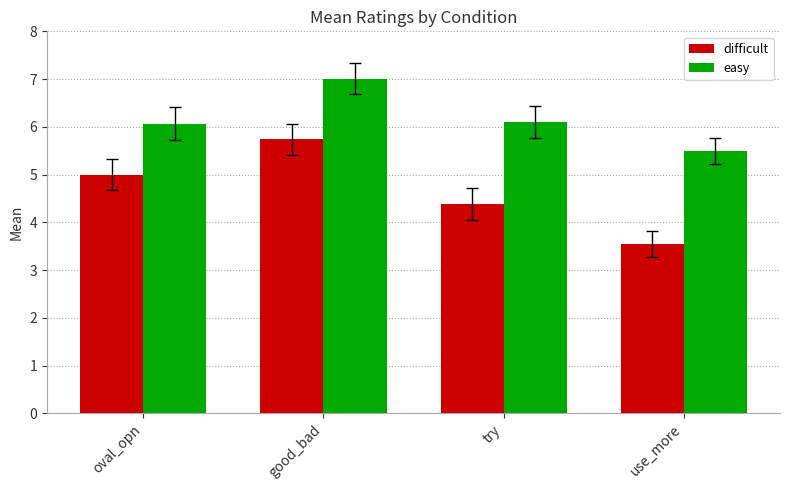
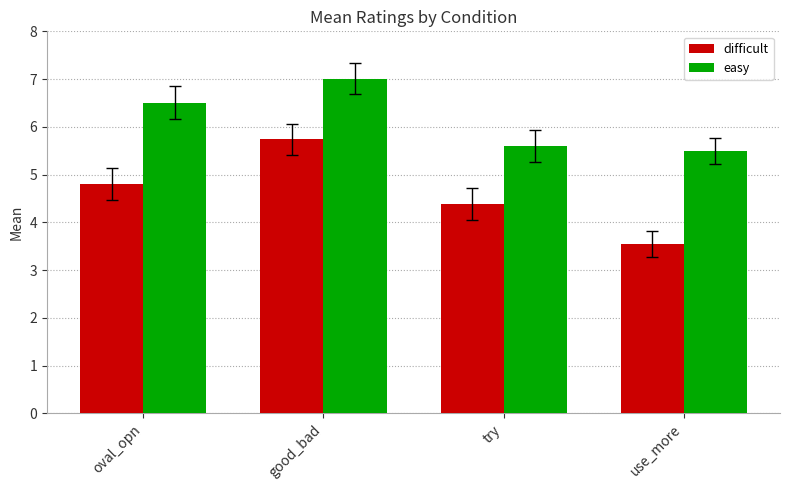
difficult, oval_opn: 5.0 -> 4.8
easy, oval_opn: 6.1 -> 6.5
easy, try: 6.1 -> 5.6
